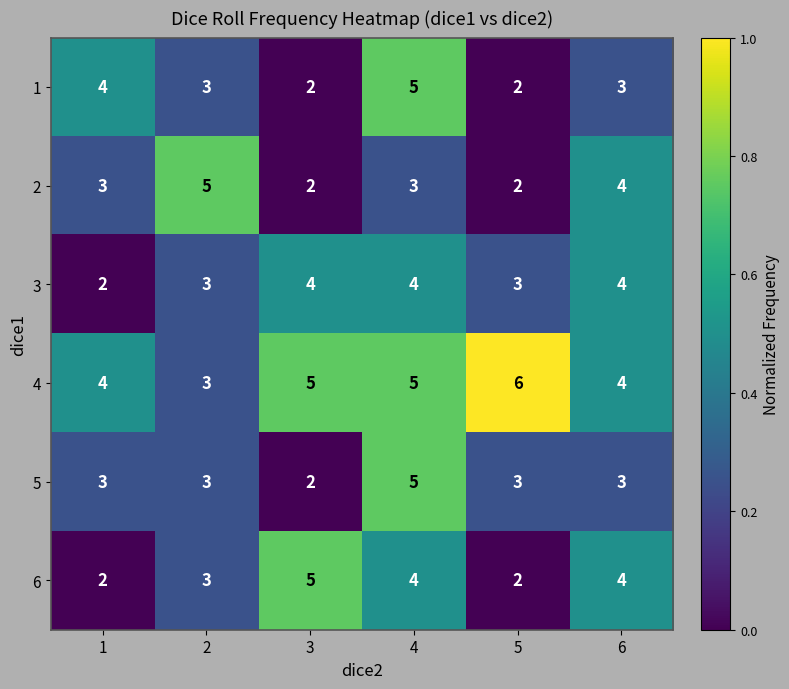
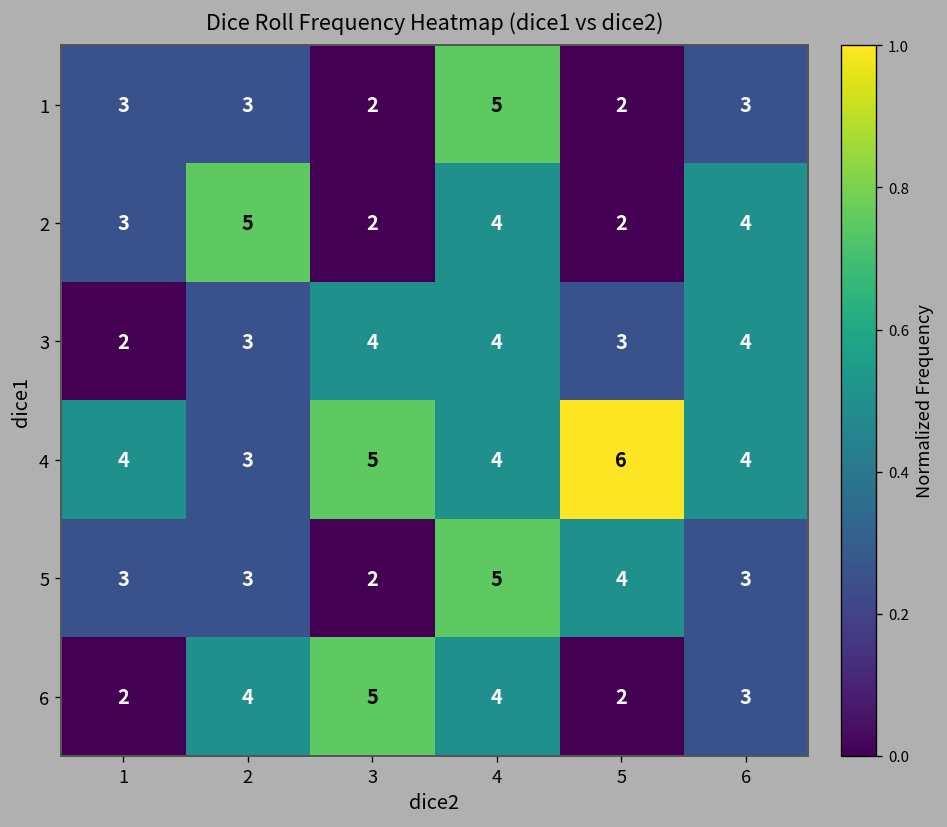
1, 1: 4 -> 3
2, 4: 3 -> 4
4, 4: 5 -> 4
5, 5: 3 -> 4
6, 2: 3 -> 4
6, 6: 4 -> 3
